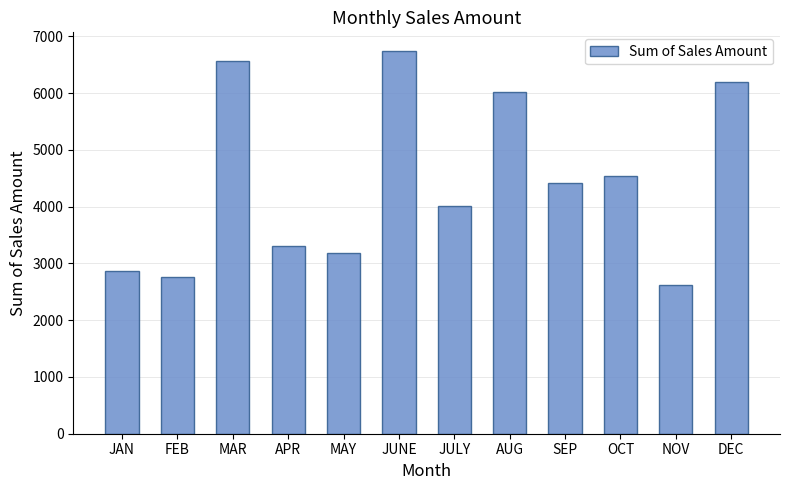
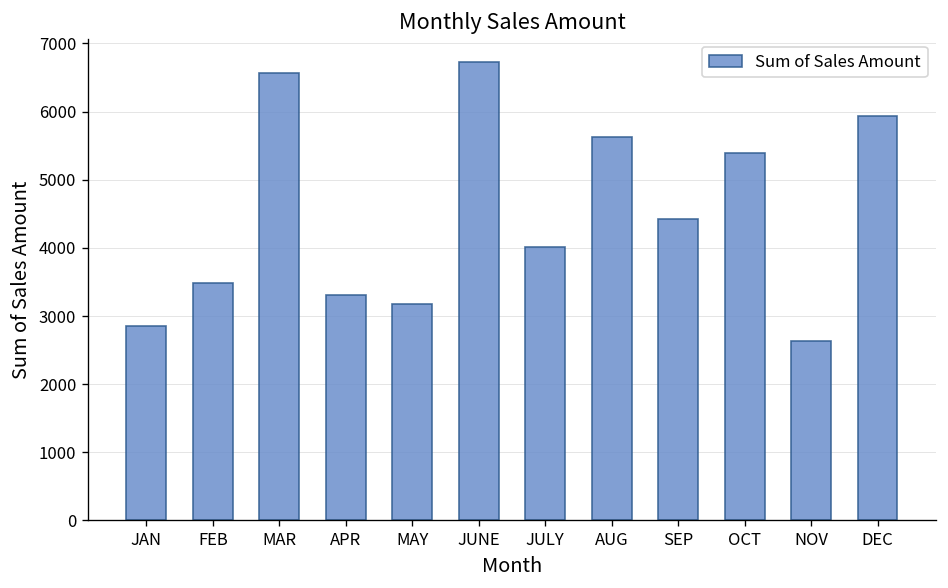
FEB: 2800 -> 3500
AUG: 6000 -> 5600
OCT: 4500 -> 5400
DEC: 6200 -> 5900
